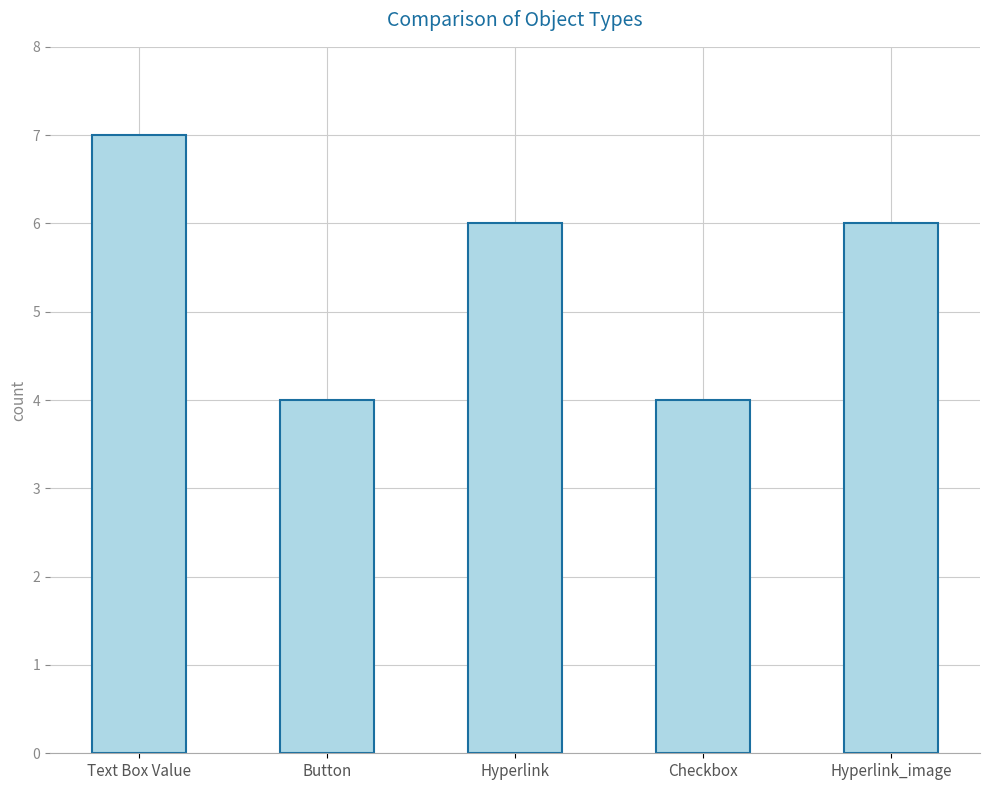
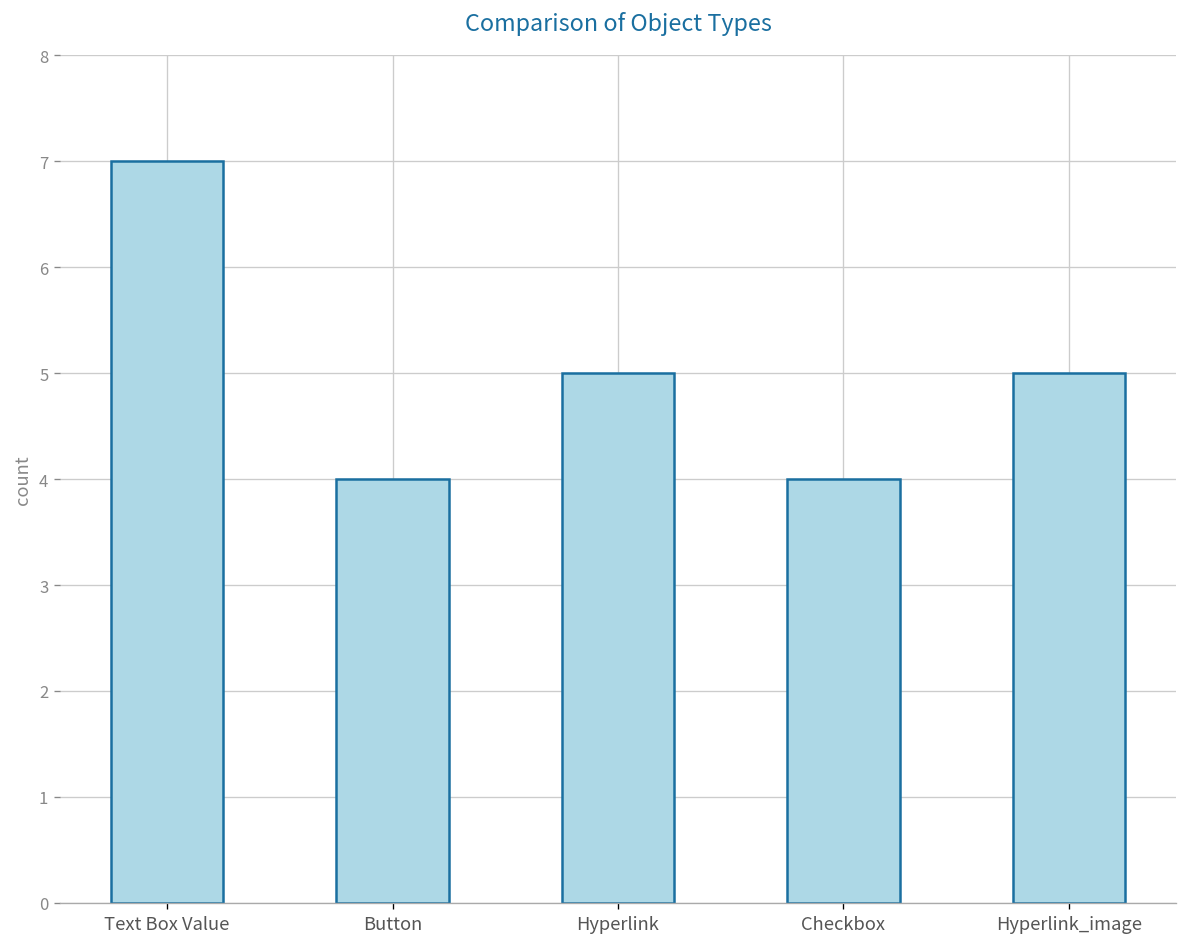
Hyperlink: 6 -> 5
Hyperlink_image: 6 -> 5
